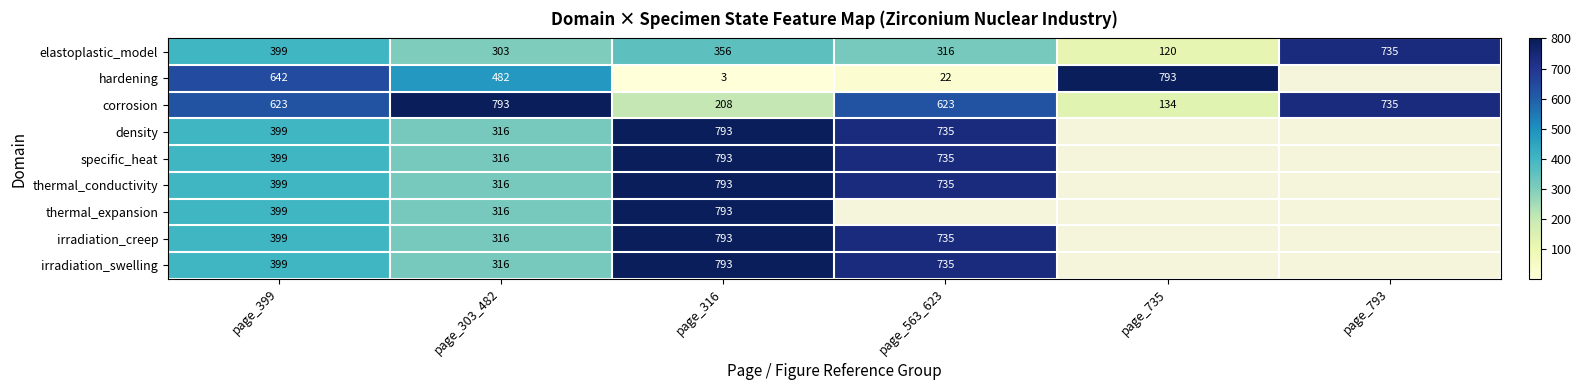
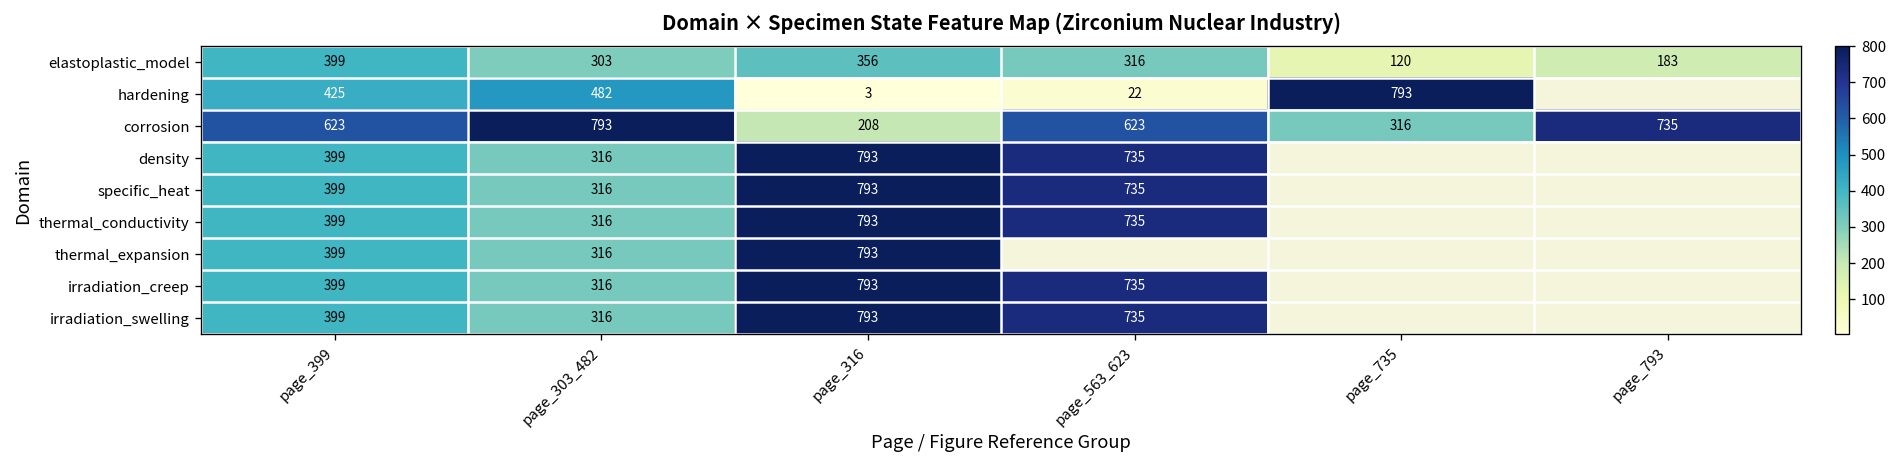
elastoplastic_model, page_793: 735 -> 183
hardening, page_399: 642 -> 425
corrosion, page_735: 134 -> 316
